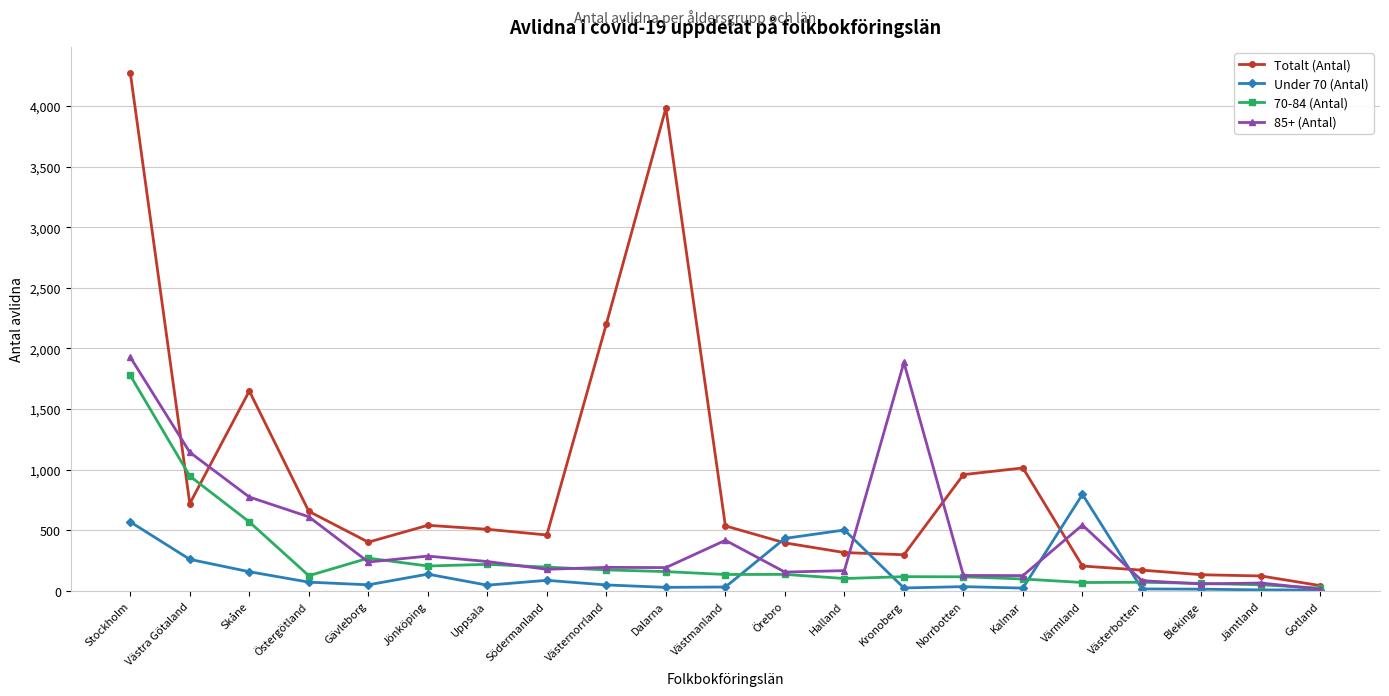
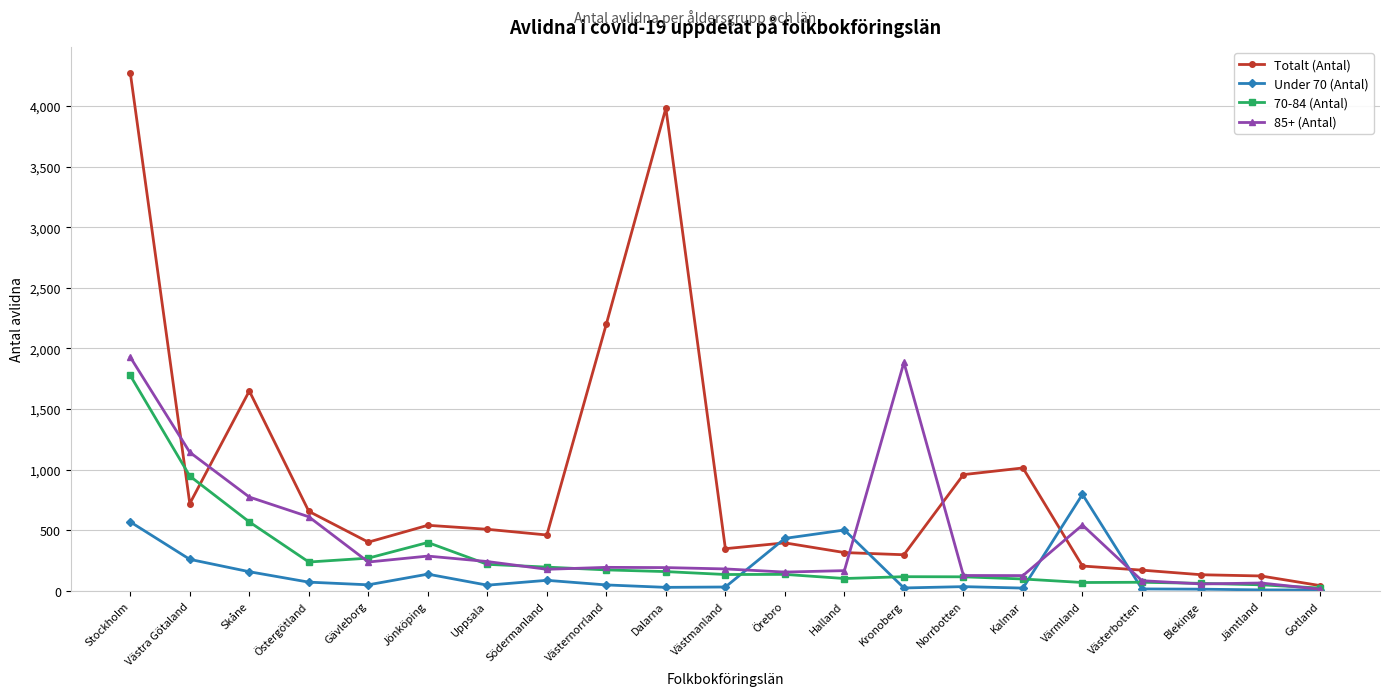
70-84 (Antal), Östergötland: 130 -> 240
70-84 (Antal), Jönköping: 210 -> 400
Totalt (Antal), Västmanland: 540 -> 350
85+ (Antal), Västmanland: 420 -> 180
